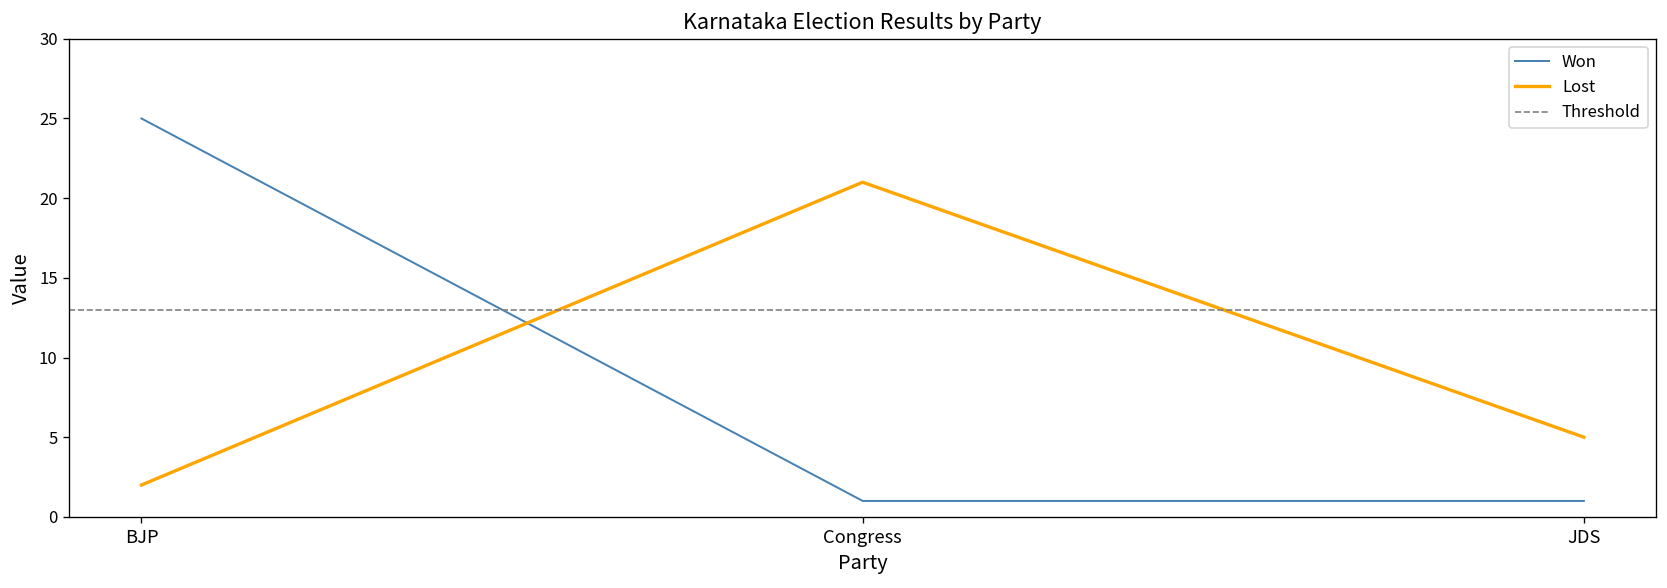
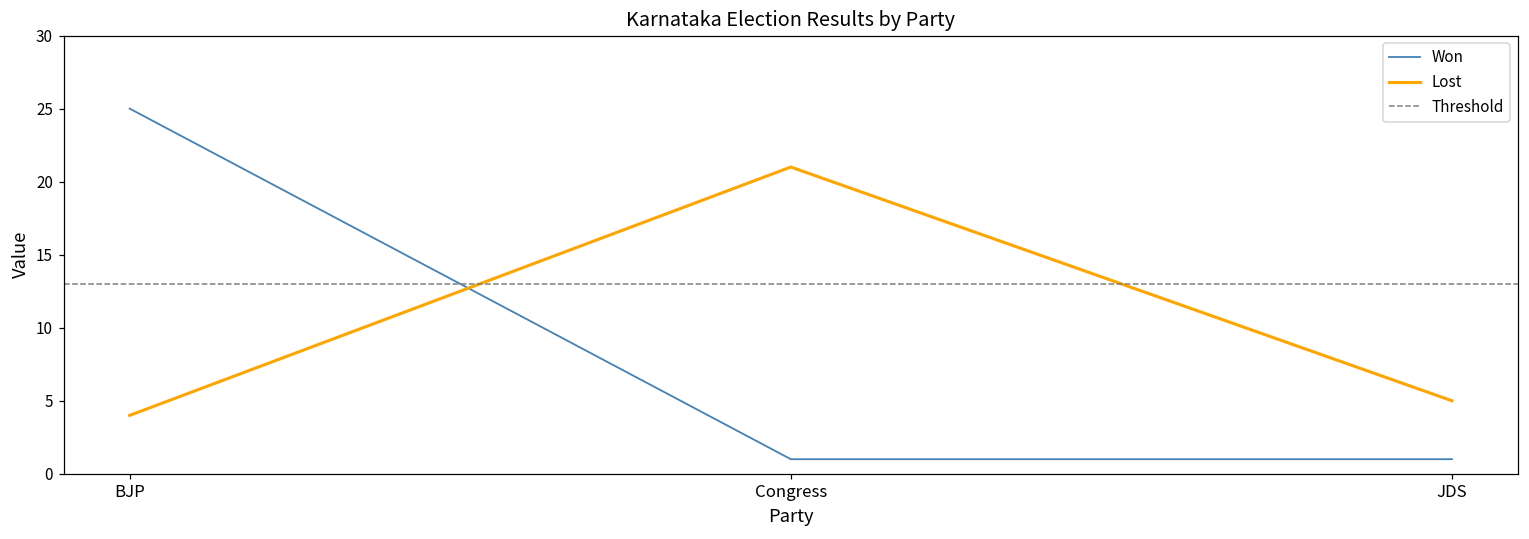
Lost, BJP: 2 -> 4
